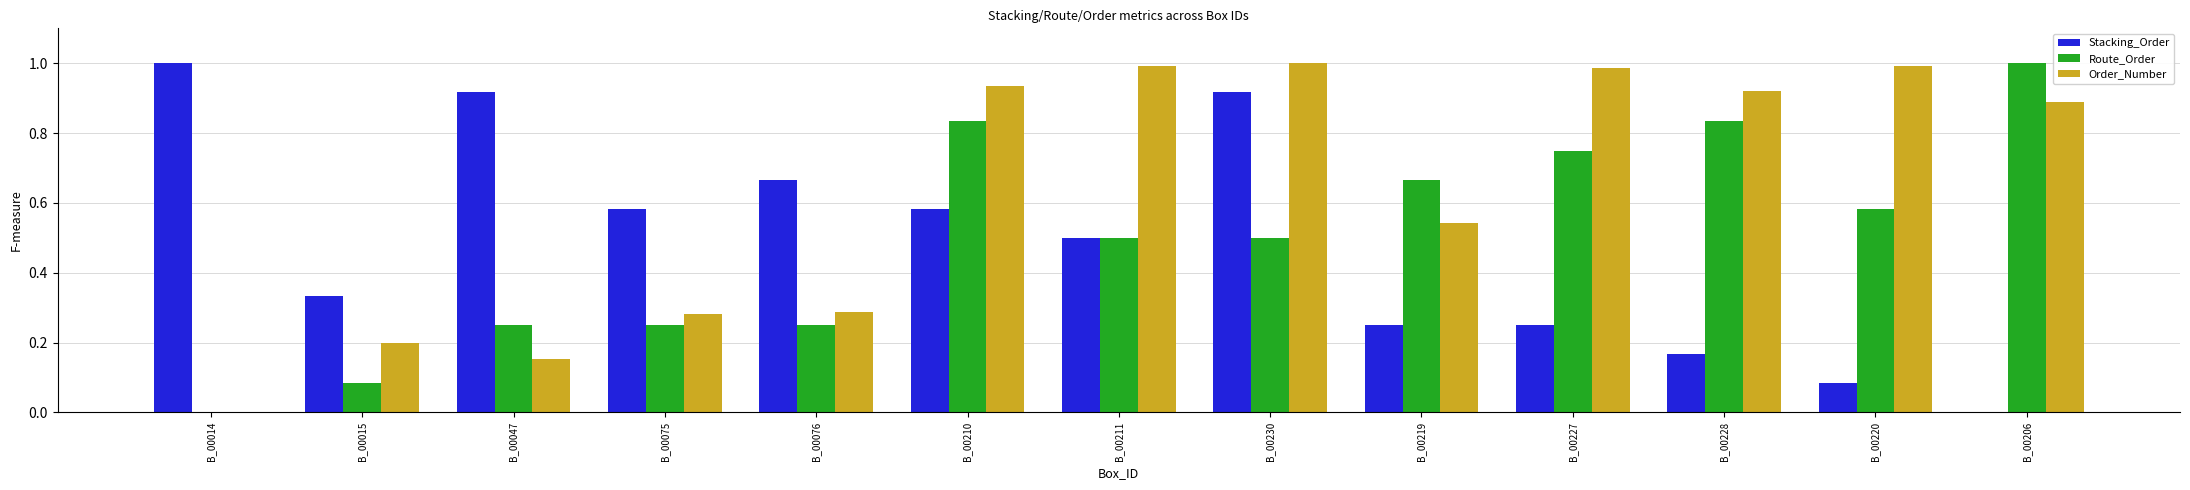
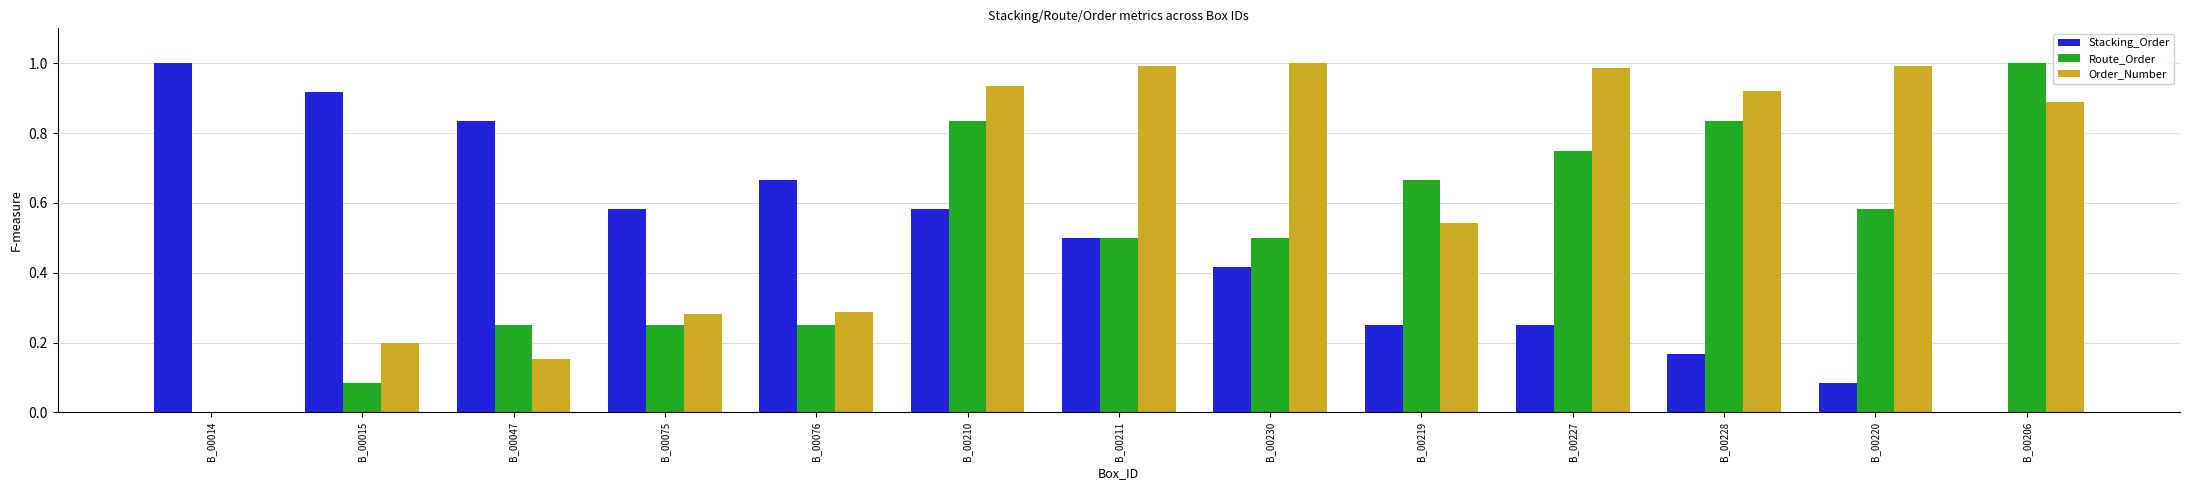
Stacking_Order, B_00015: 0.33 -> 0.92
Stacking_Order, B_00047: 0.92 -> 0.83
Stacking_Order, B_00230: 0.92 -> 0.42
